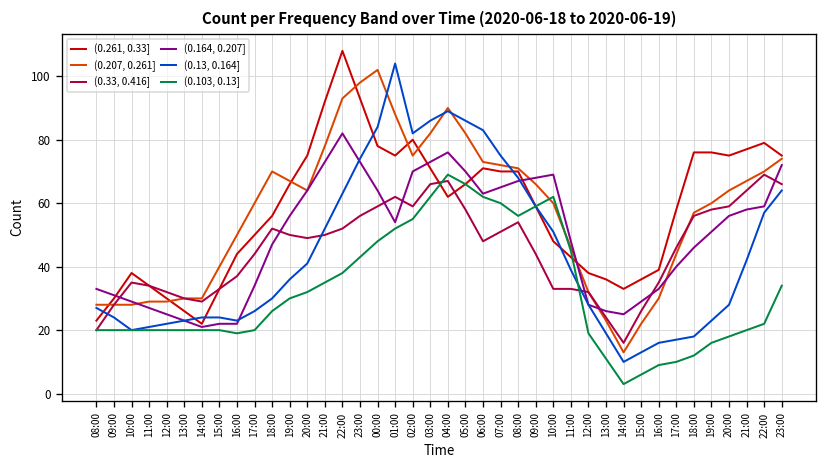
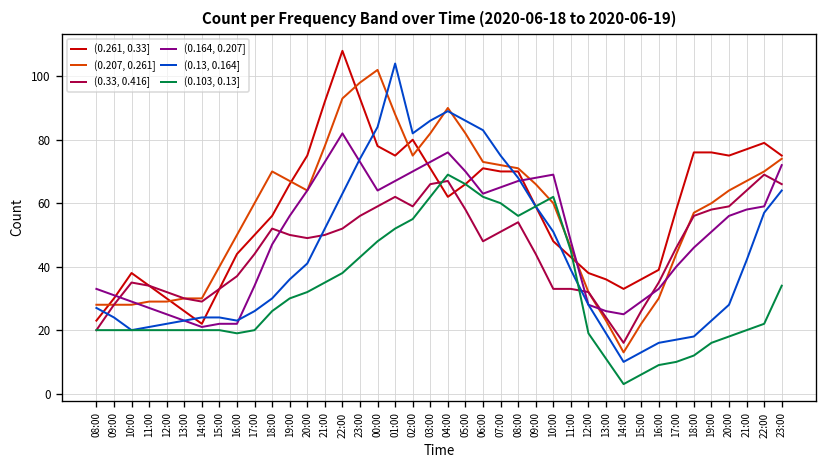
(0.164, 0.207], 01:00: 54 -> 67
